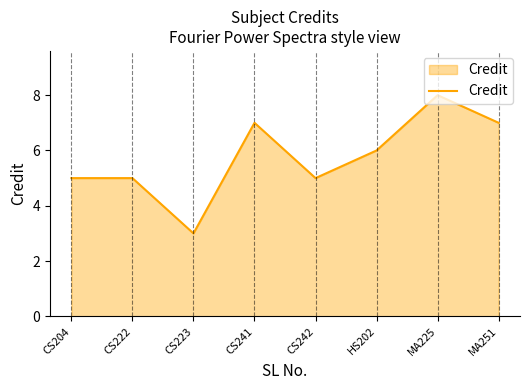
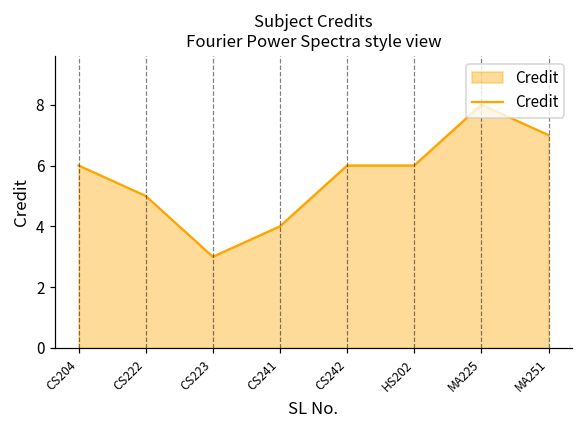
CS204: 5 -> 6
CS241: 7 -> 4
CS242: 5 -> 6
